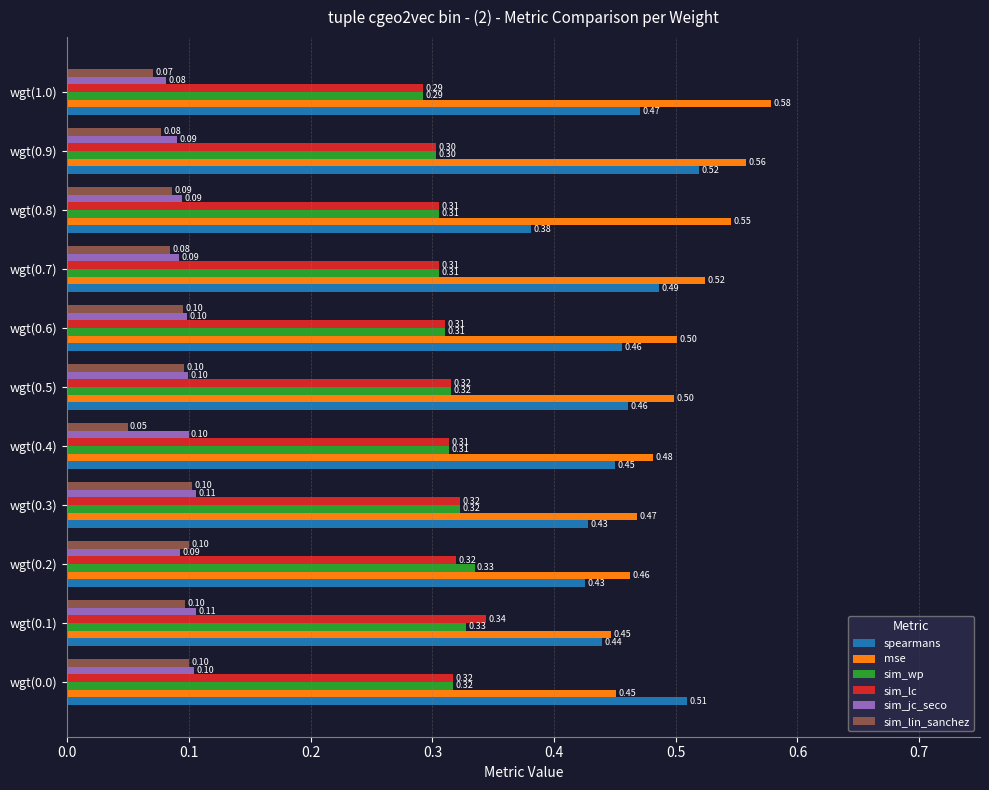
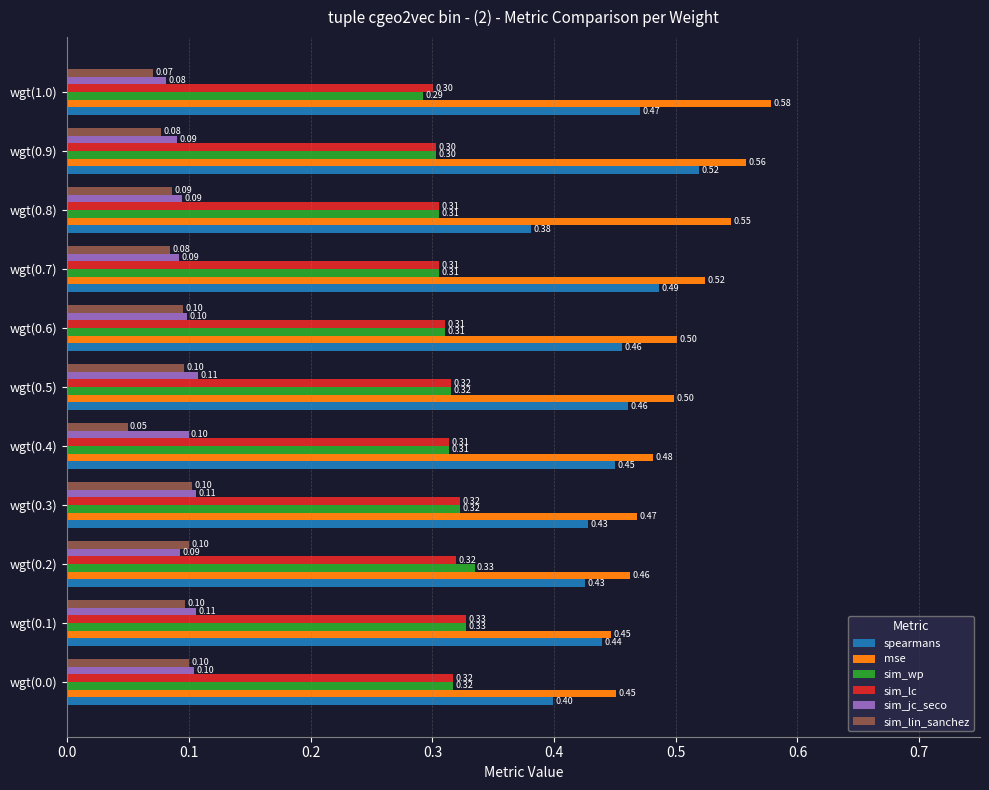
sim_lc, wgt(1.0): 0.29 -> 0.30
sim_jc_seco, wgt(0.5): 0.10 -> 0.11
sim_lc, wgt(0.1): 0.34 -> 0.33
spearmans, wgt(0.0): 0.51 -> 0.40
